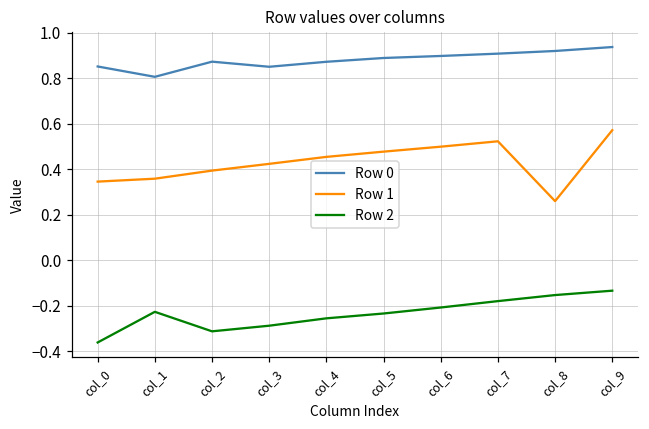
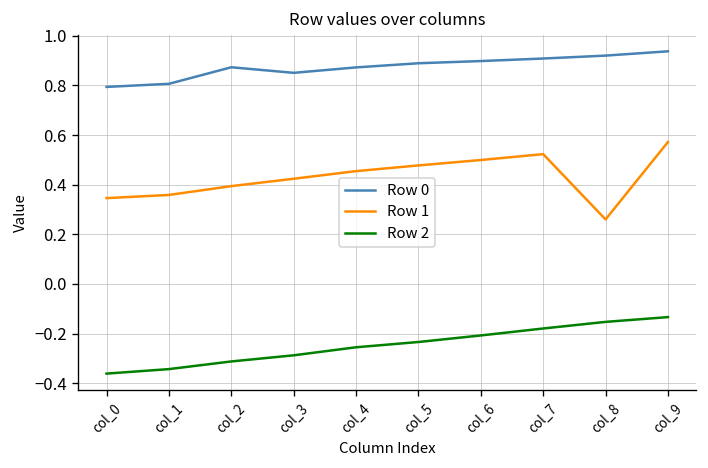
Row 0, col_0: 0.85 -> 0.79
Row 2, col_1: -0.23 -> -0.34
